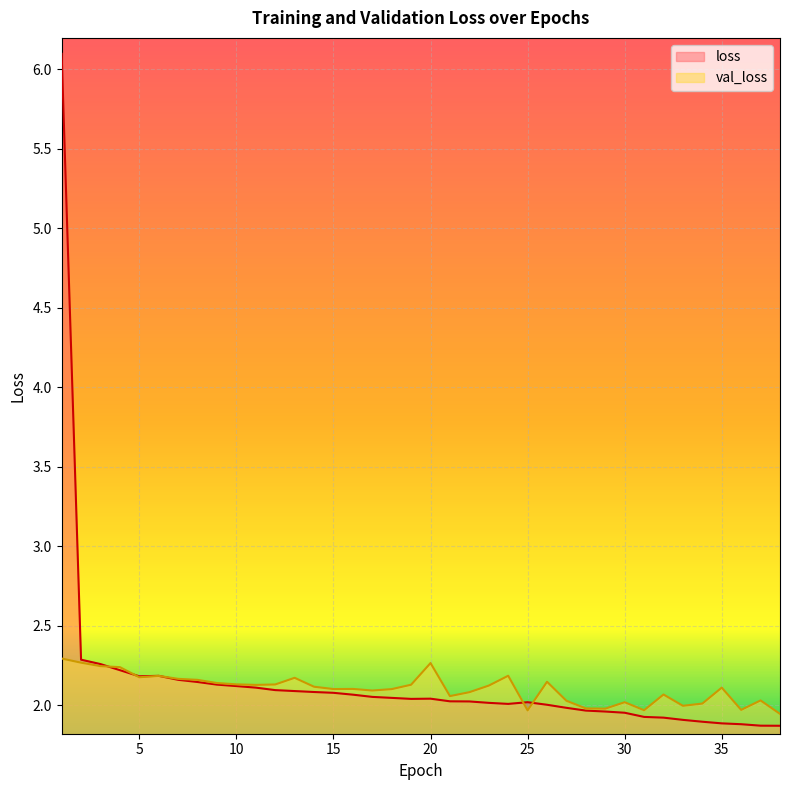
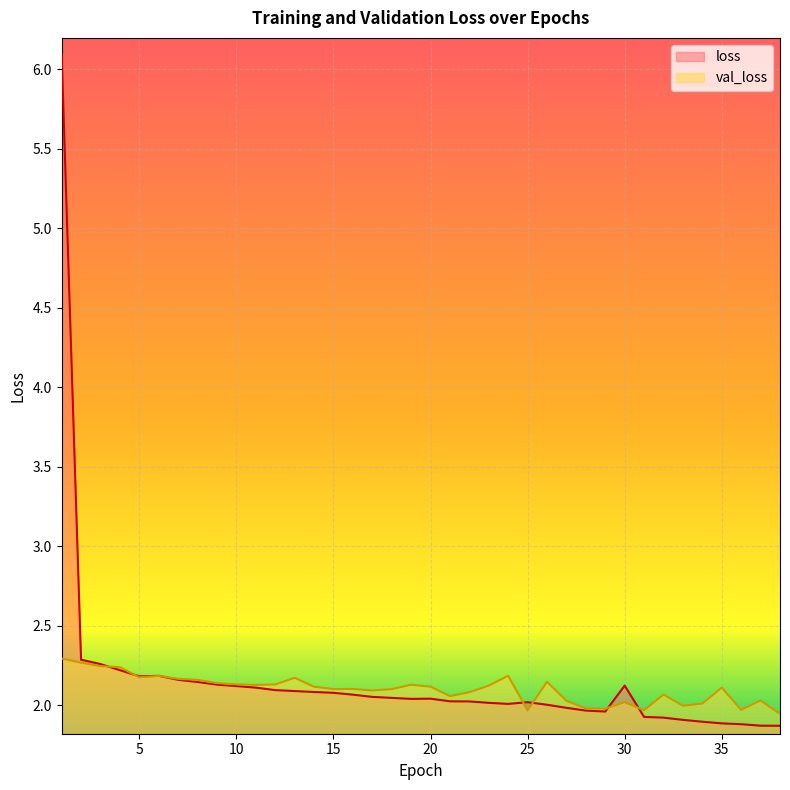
val_loss, 20: 2.27 -> 2.12
loss, 30: 1.95 -> 2.12
